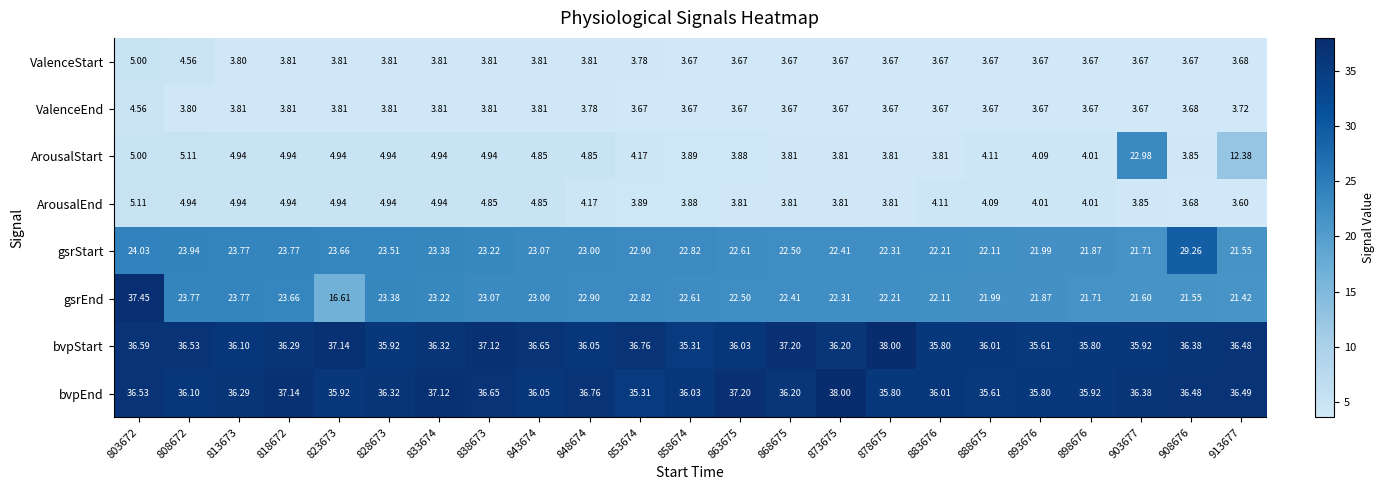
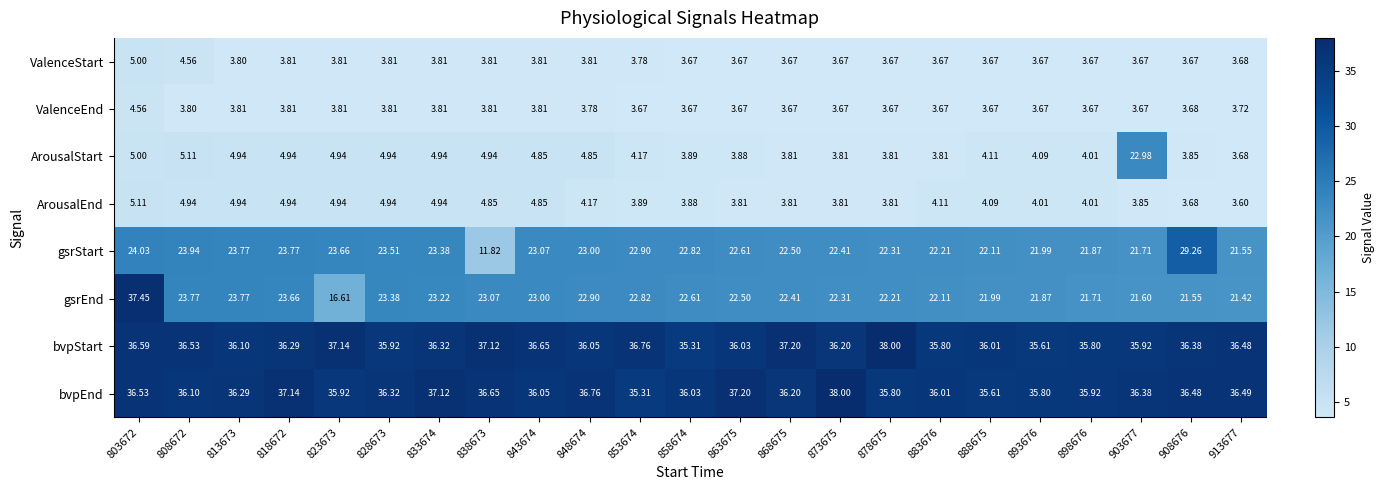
ArousalStart, 913677: 12.38 -> 3.68
gsrStart, 838673: 23.22 -> 11.82
